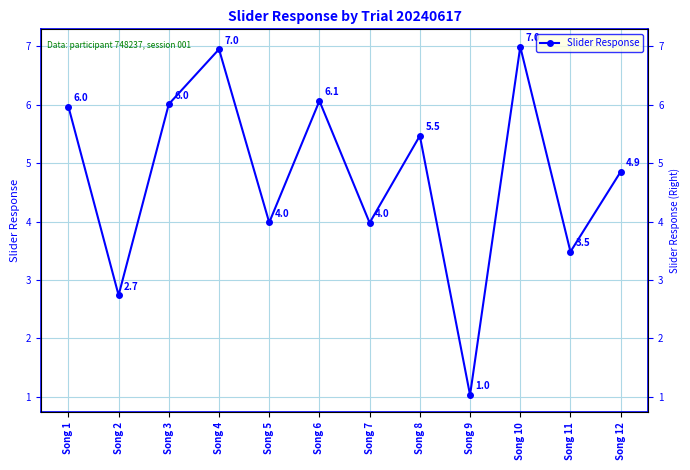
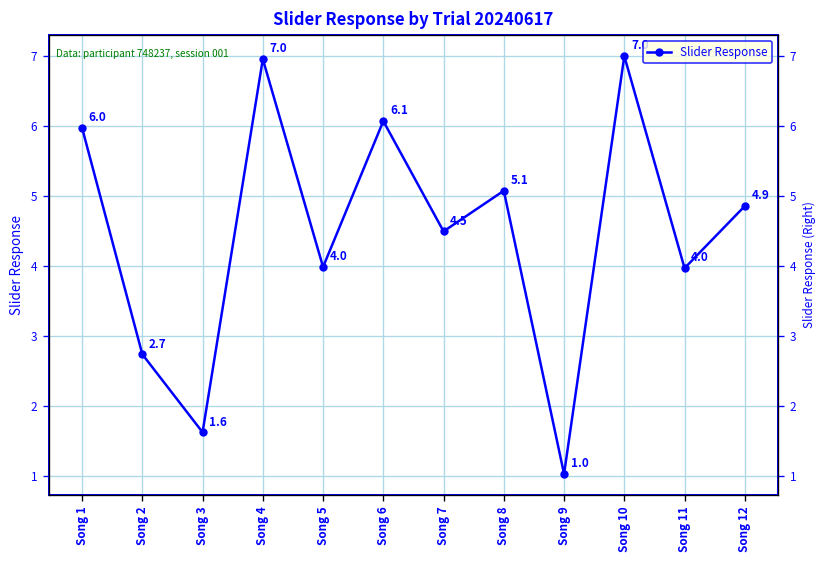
Song 3: 6.0 -> 1.6
Song 7: 4.0 -> 4.5
Song 8: 5.5 -> 5.1
Song 11: 3.5 -> 4.0
